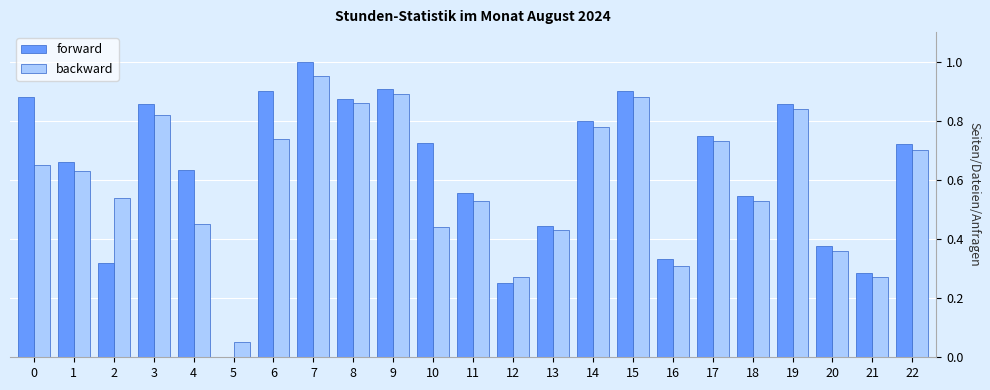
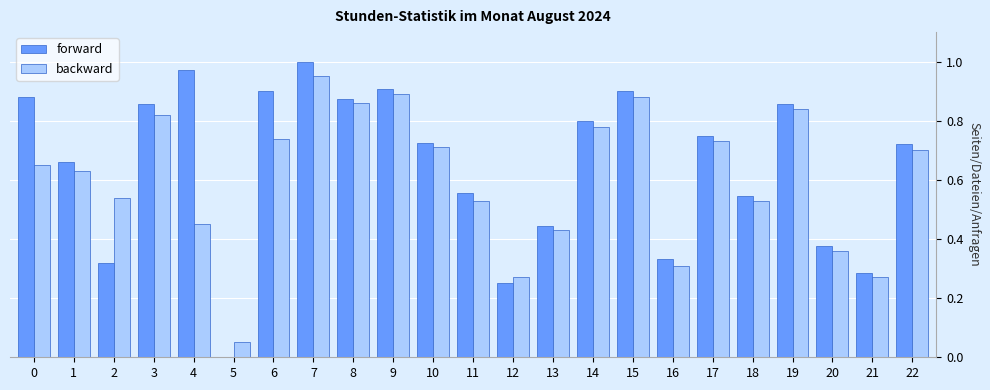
forward, 4: 0.63 -> 0.97
backward, 10: 0.44 -> 0.71
